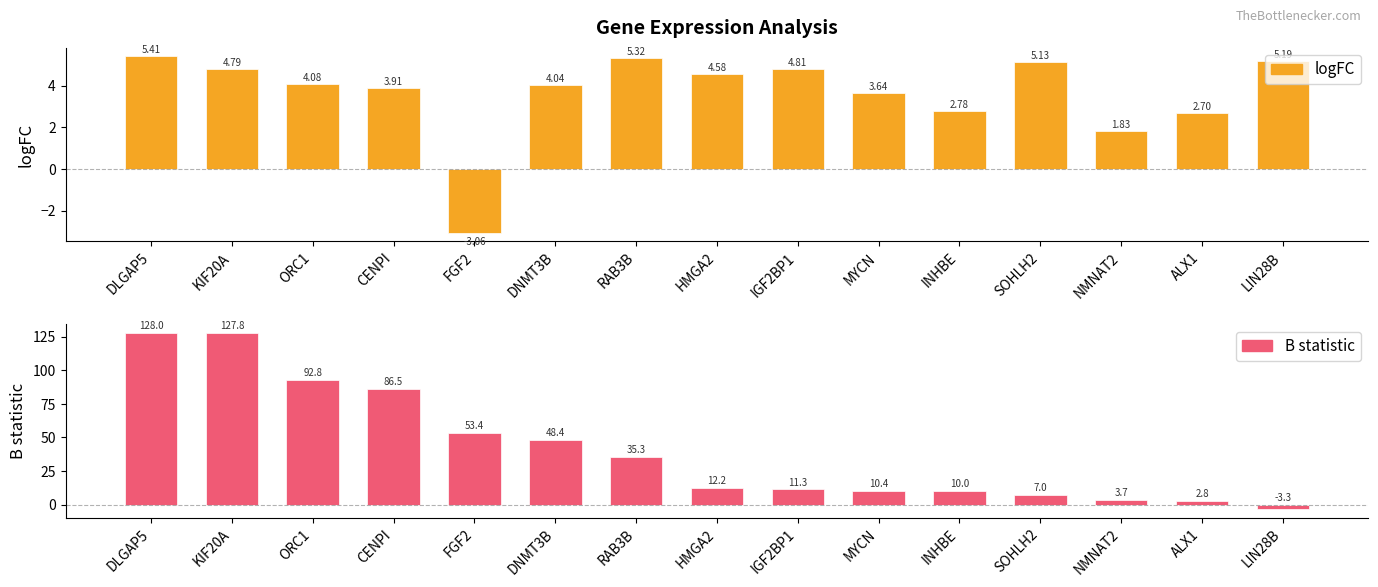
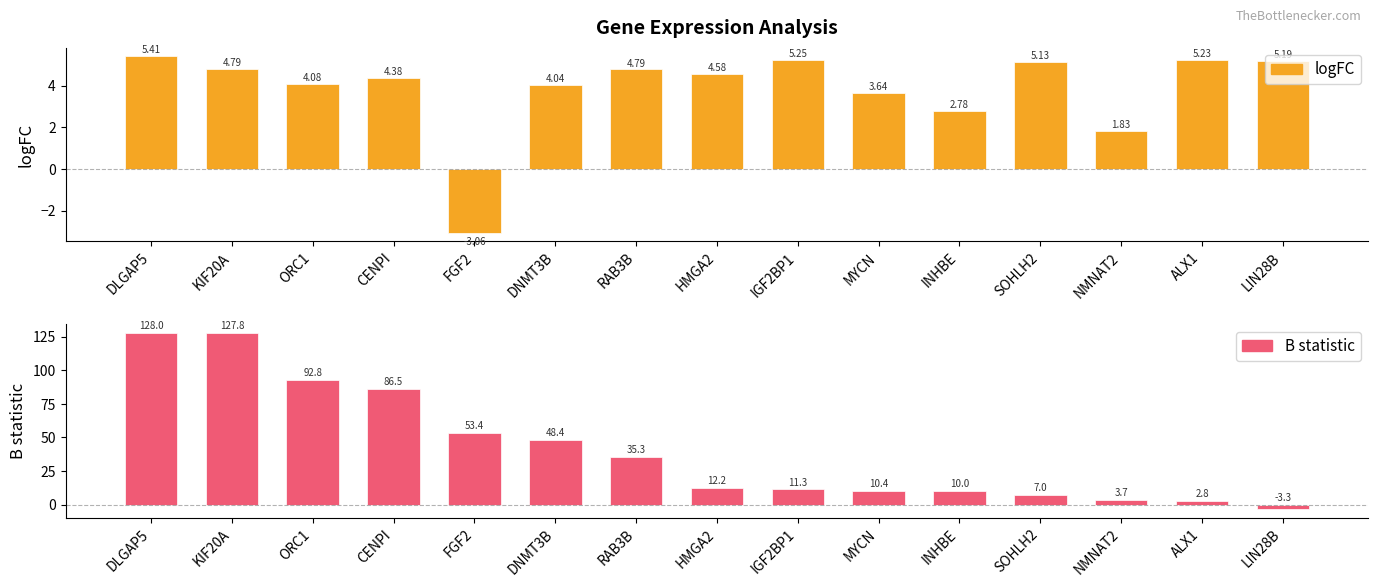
Gene Expression Analysis, CENPI: 3.91 -> 4.38
Gene Expression Analysis, RAB3B: 5.32 -> 4.79
Gene Expression Analysis, IGF2BP1: 4.81 -> 5.25
Gene Expression Analysis, ALX1: 2.70 -> 5.23
